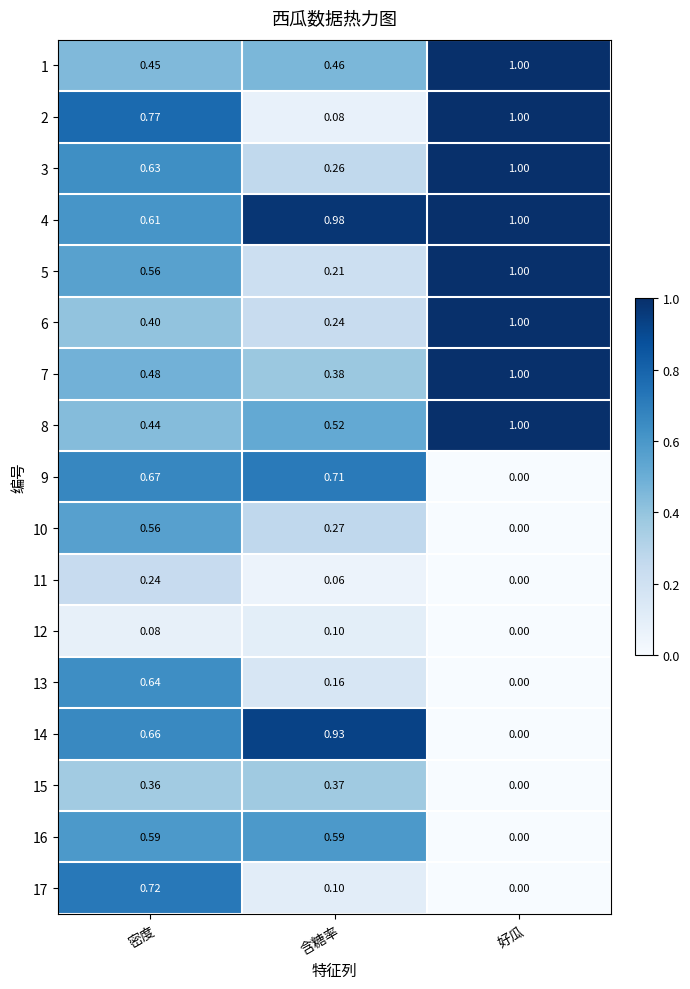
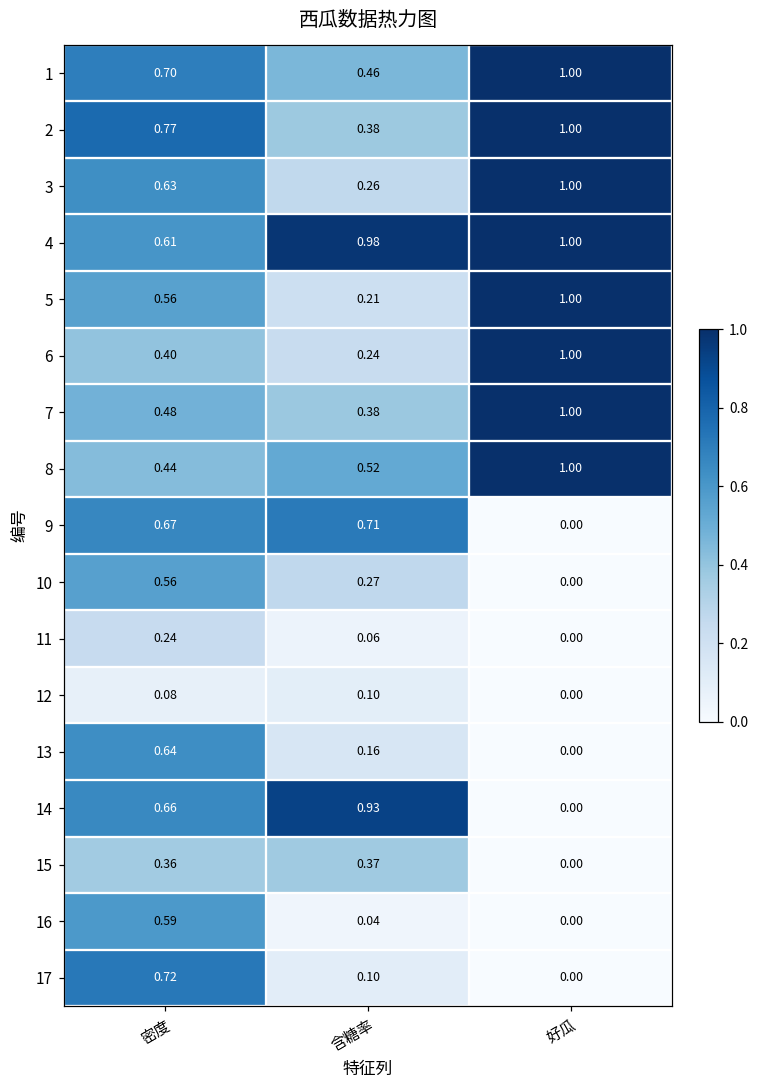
1, 密度: 0.45 -> 0.70
2, 含糖率: 0.08 -> 0.38
16, 含糖率: 0.59 -> 0.04
